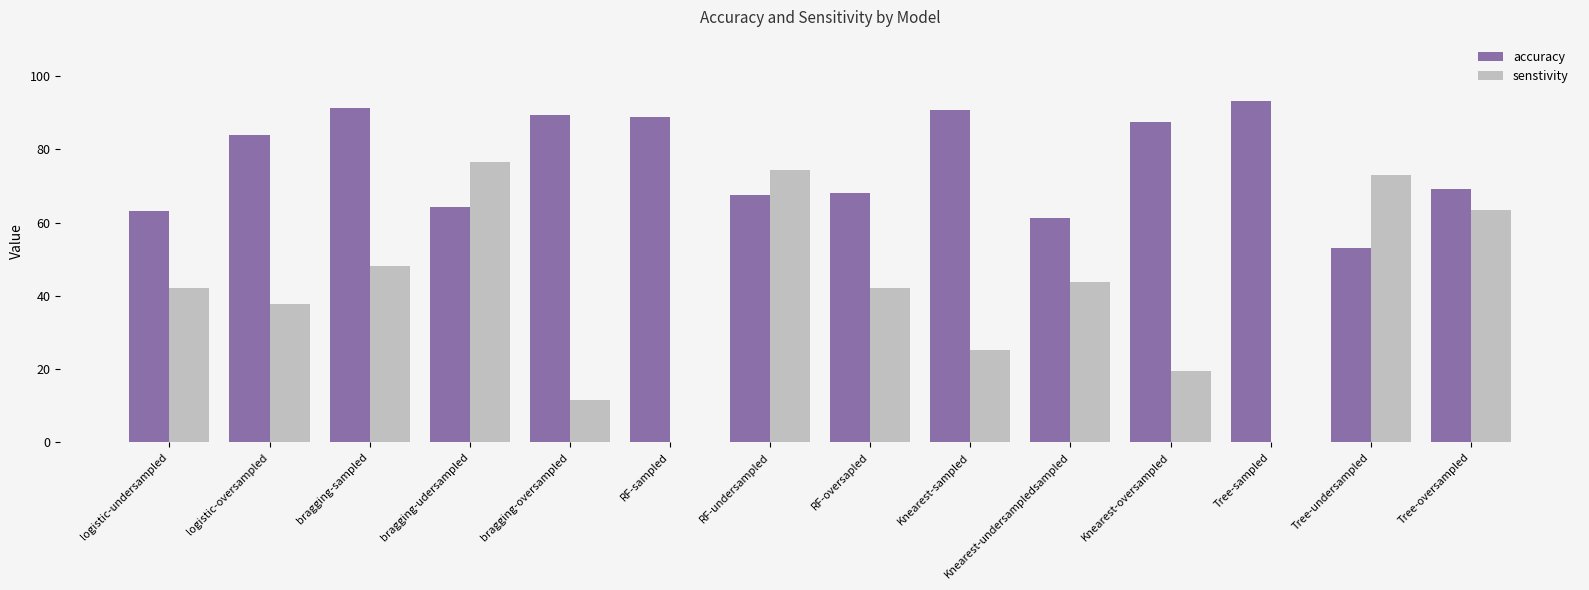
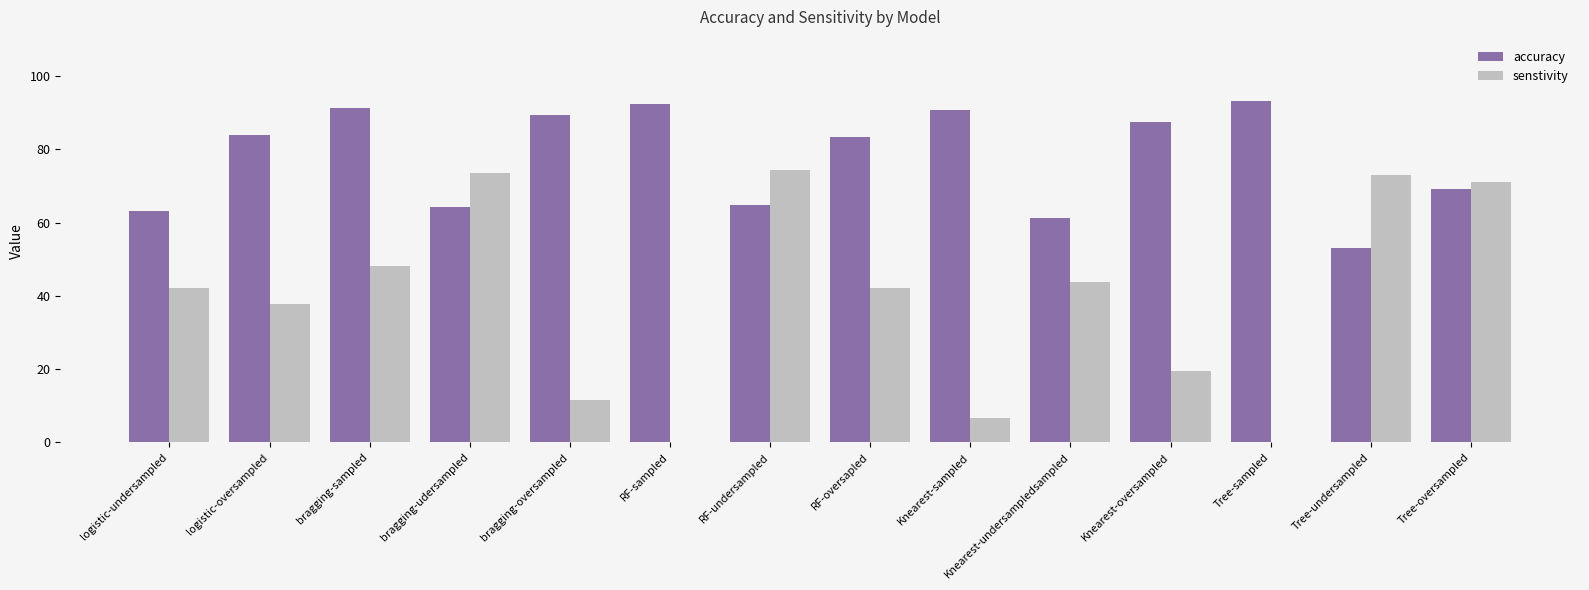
senstivity, bragging-udersampled: 77 -> 74
accuracy, RF-sampled: 89 -> 92
accuracy, RF-undersampled: 68 -> 65
accuracy, RF-oversapled: 68 -> 83
senstivity, Knearest-sampled: 25 -> 7
senstivity, Tree-oversampled: 63 -> 71
